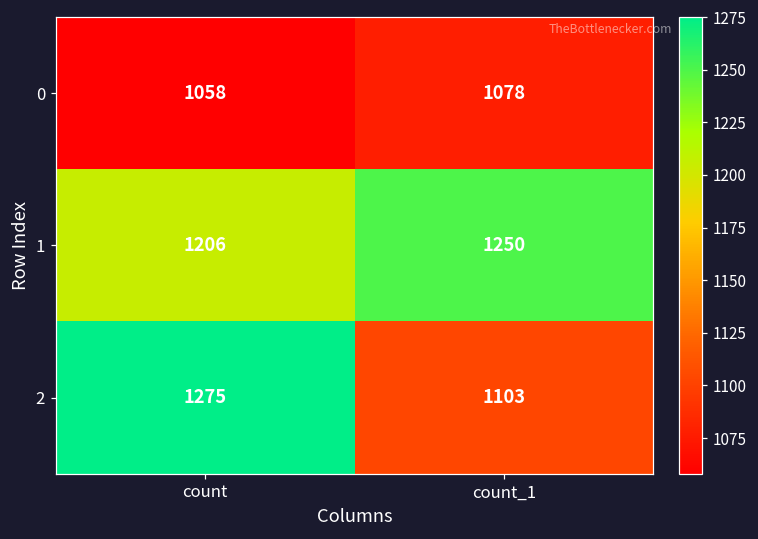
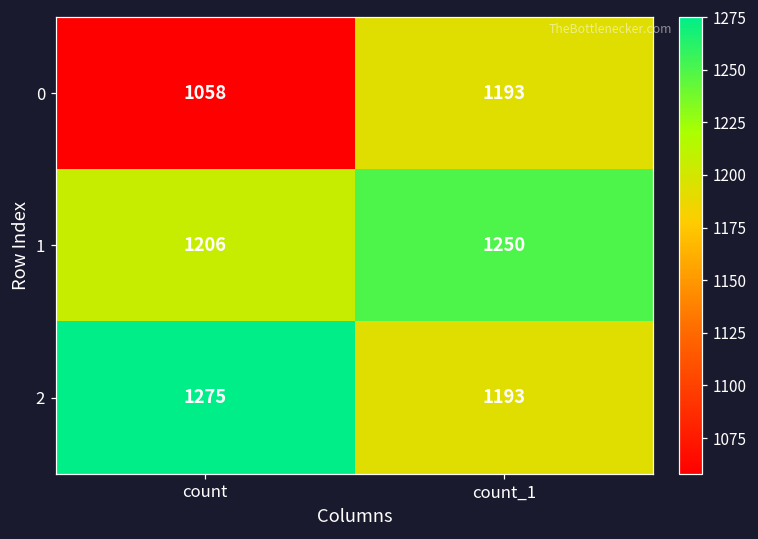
0, count_1: 1078 -> 1193
2, count_1: 1103 -> 1193
